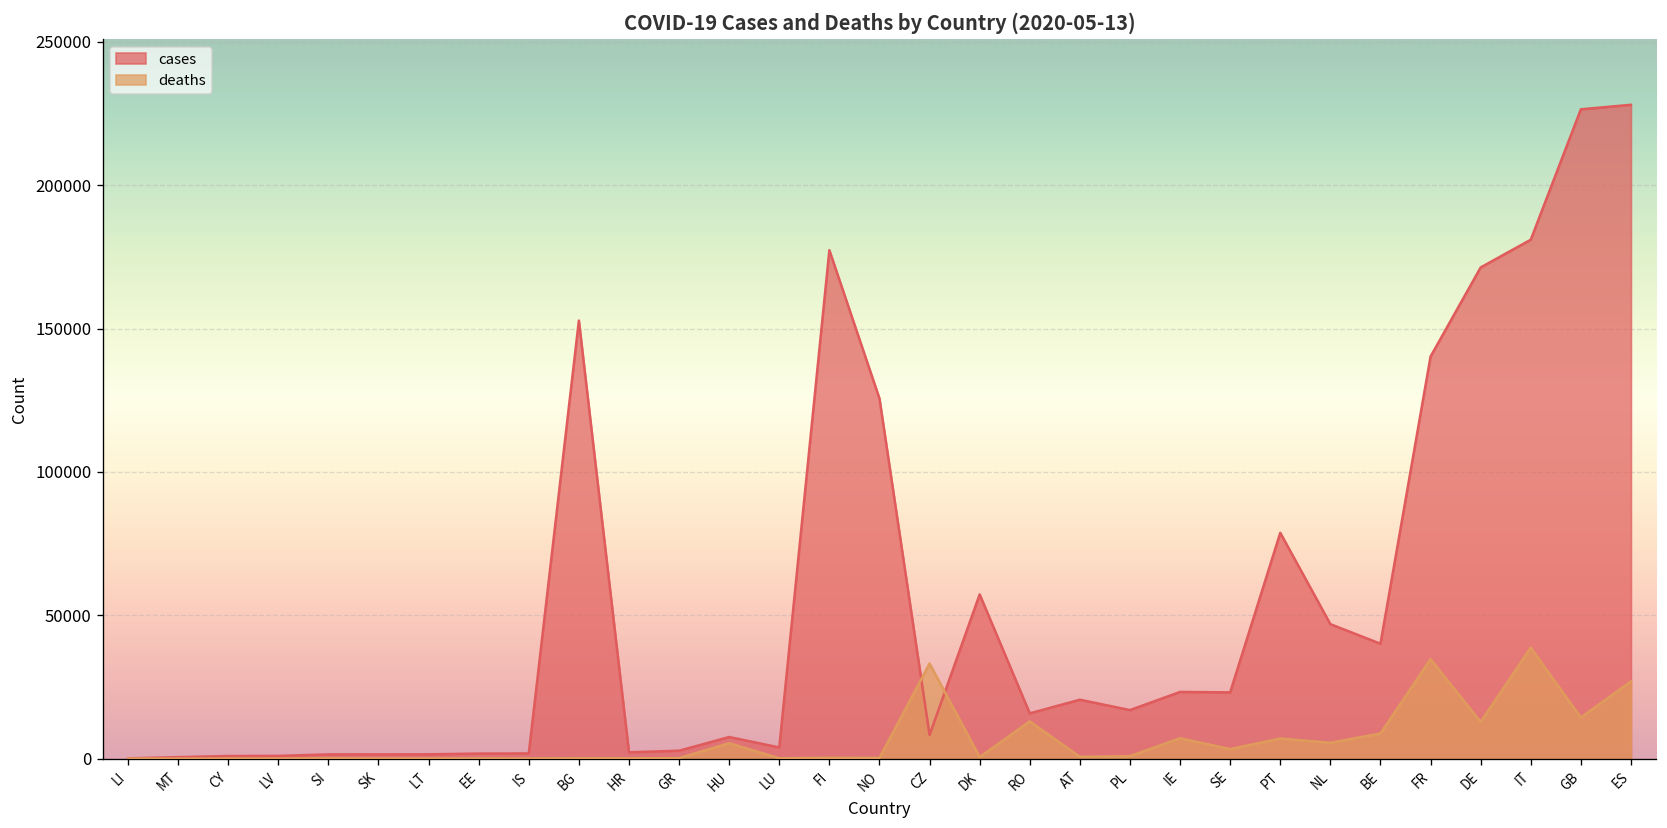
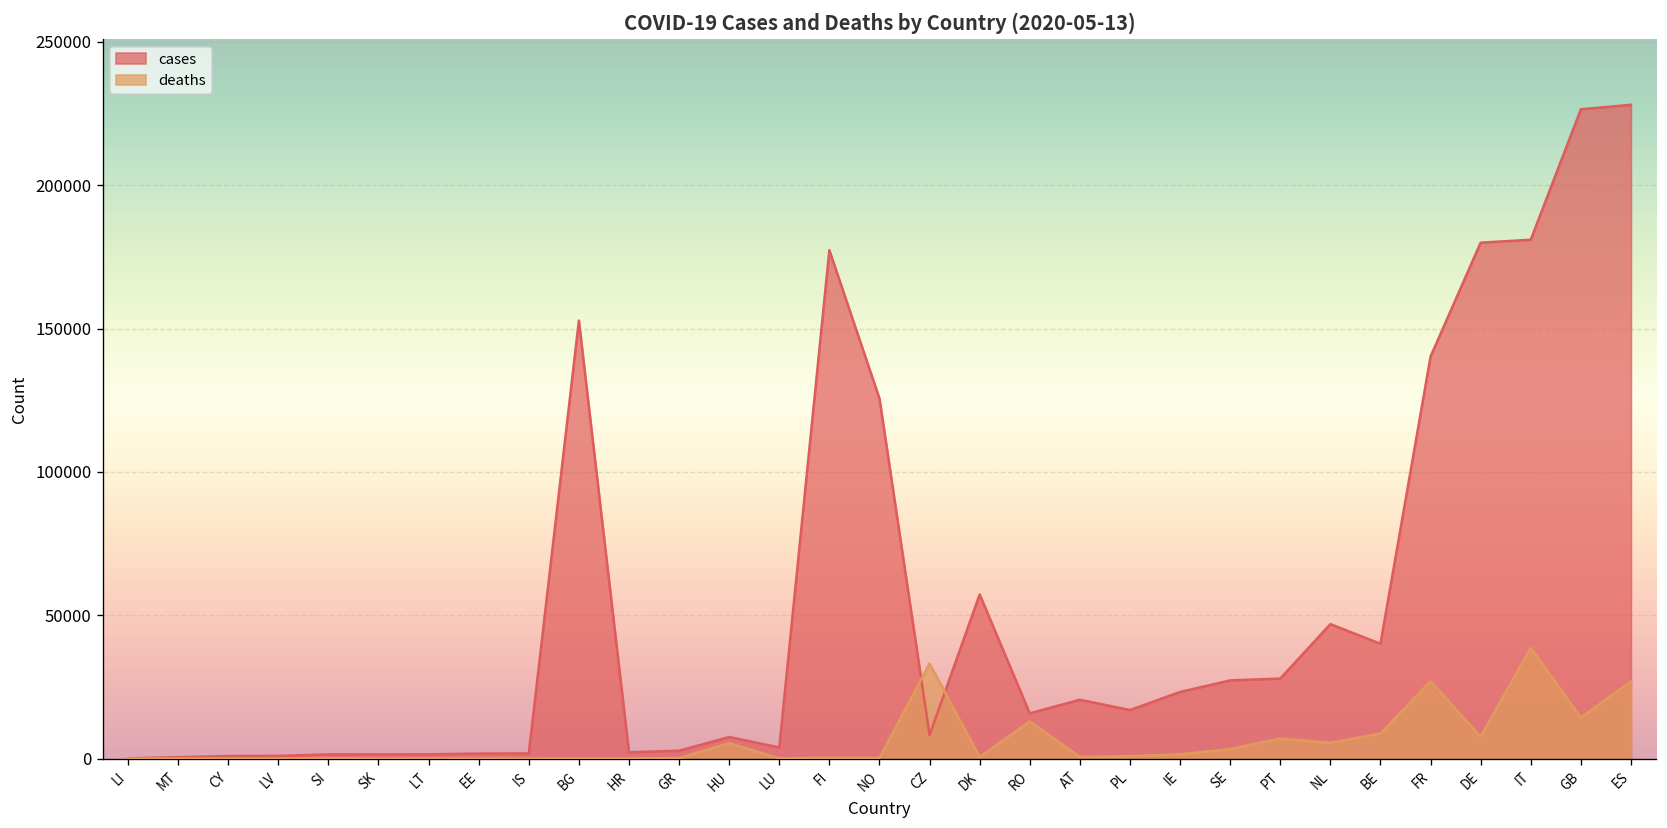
deaths, IE: 7000 -> 1000
cases, SE: 23000 -> 27000
cases, PT: 79000 -> 28000
deaths, FR: 35000 -> 27000
cases, DE: 171000 -> 180000
deaths, DE: 13000 -> 8000
